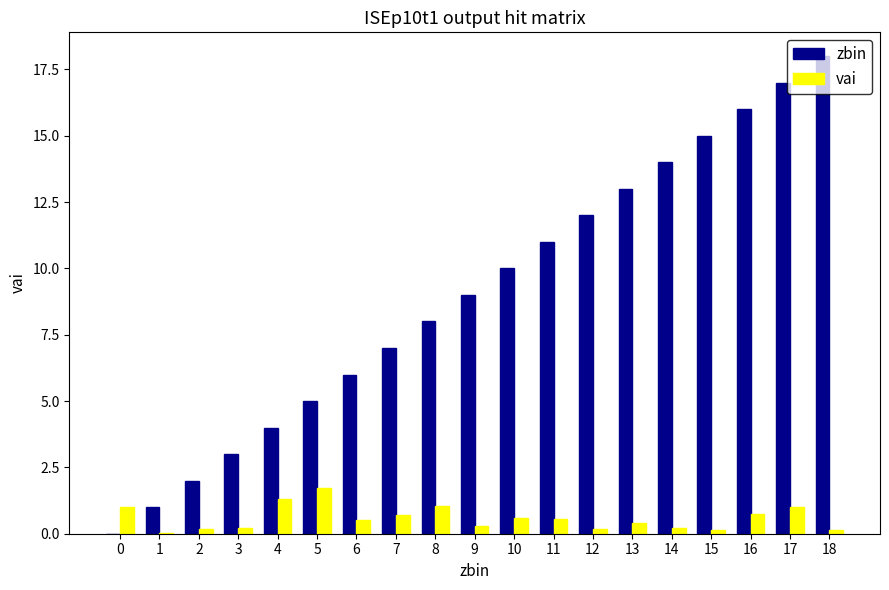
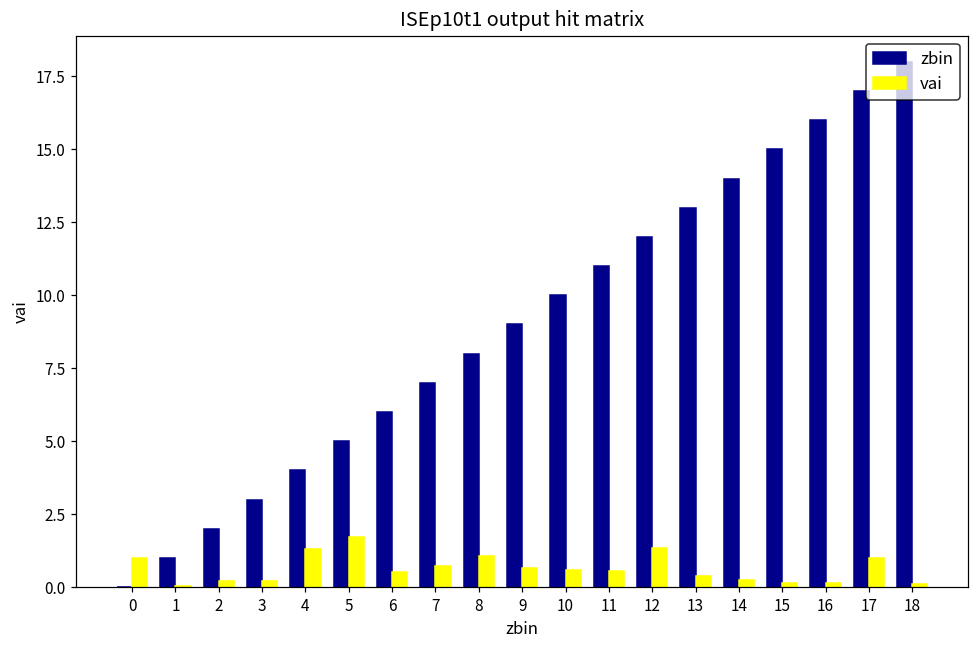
vai, 9: 0.3 -> 0.7
vai, 12: 0.2 -> 1.3
vai, 16: 0.7 -> 0.1
